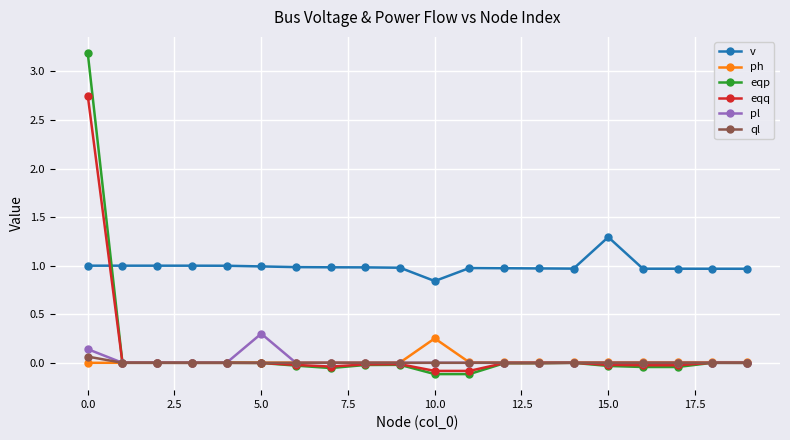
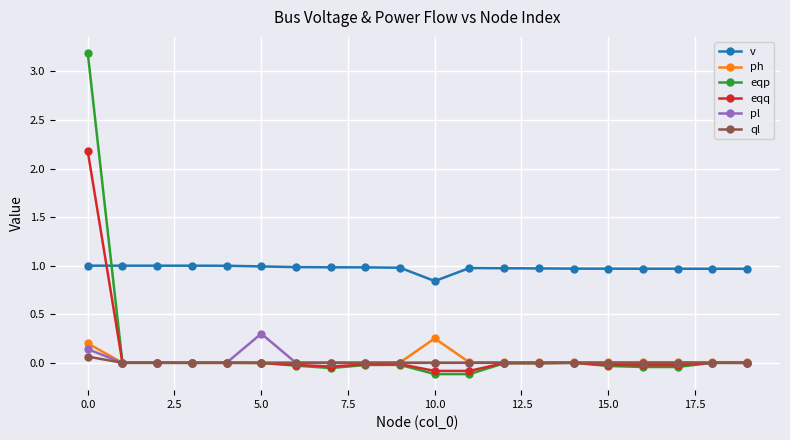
ph, 0.0: 0.0 -> 0.2
eqq, 0.0: 2.8 -> 2.2
v, 15.0: 1.3 -> 1.0
